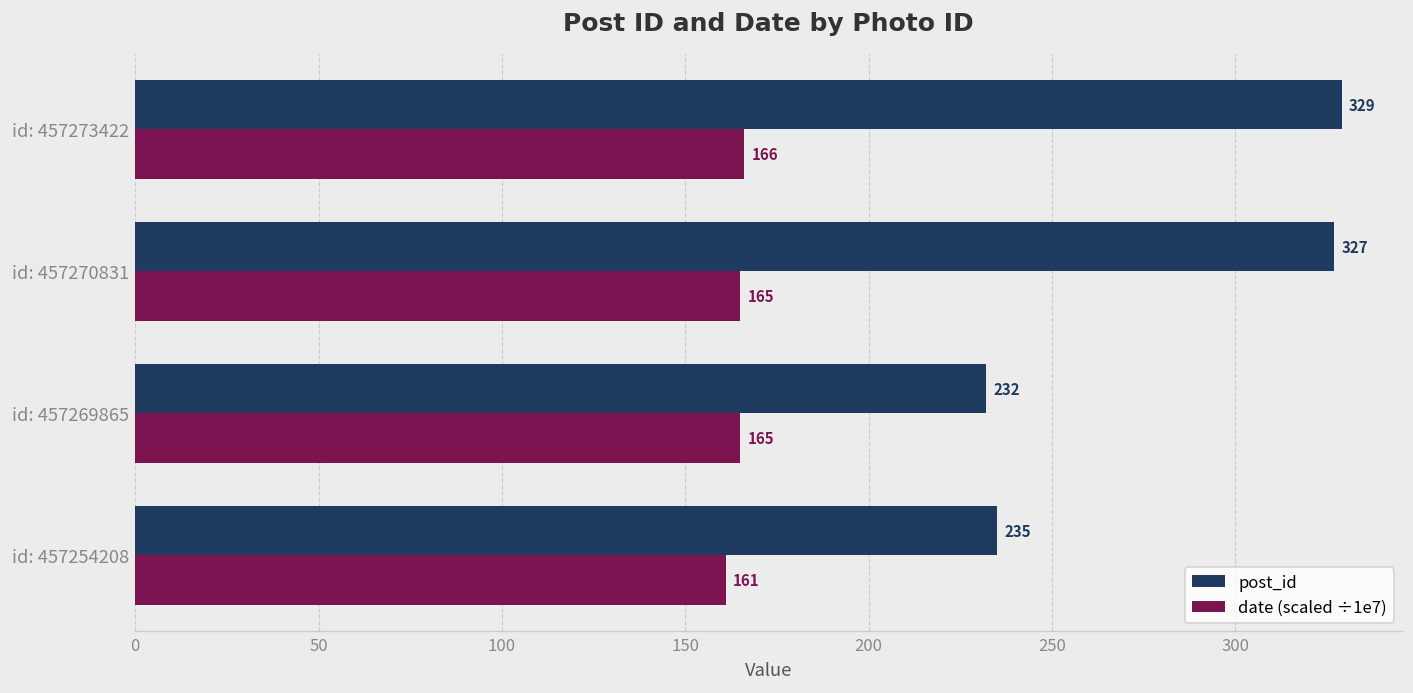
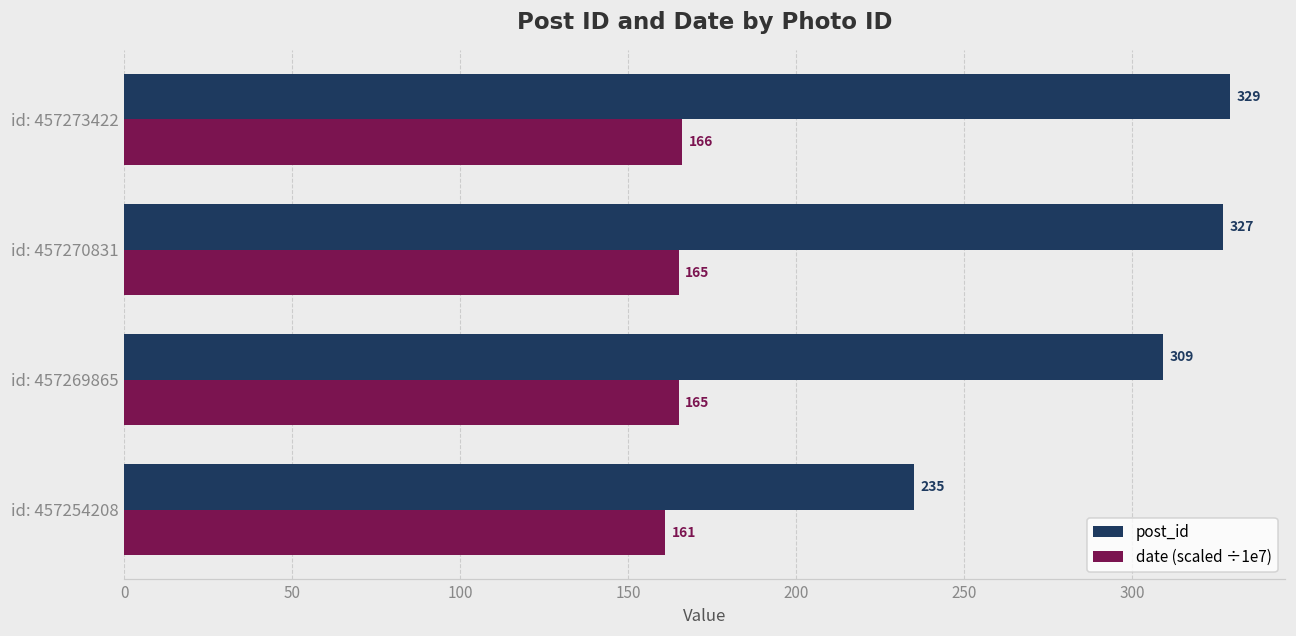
post_id, id: 457269865: 232 -> 309
